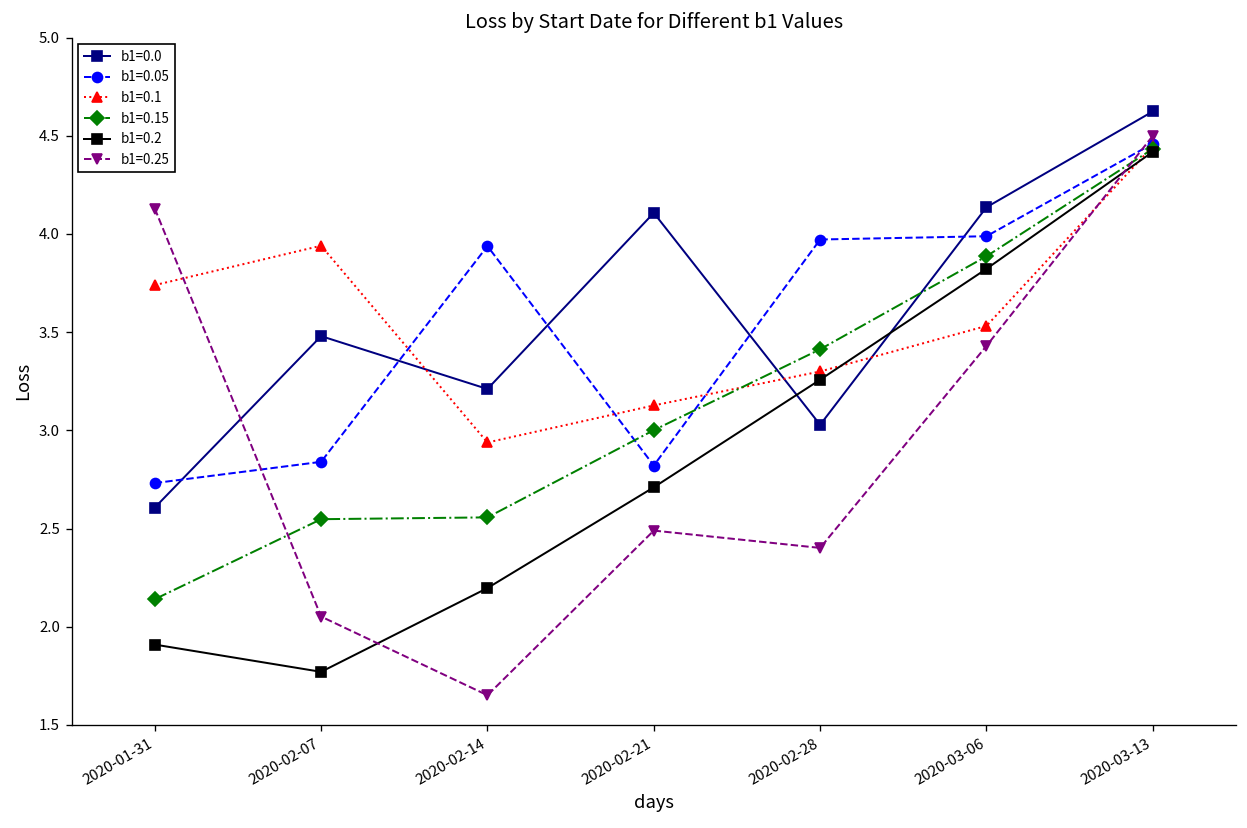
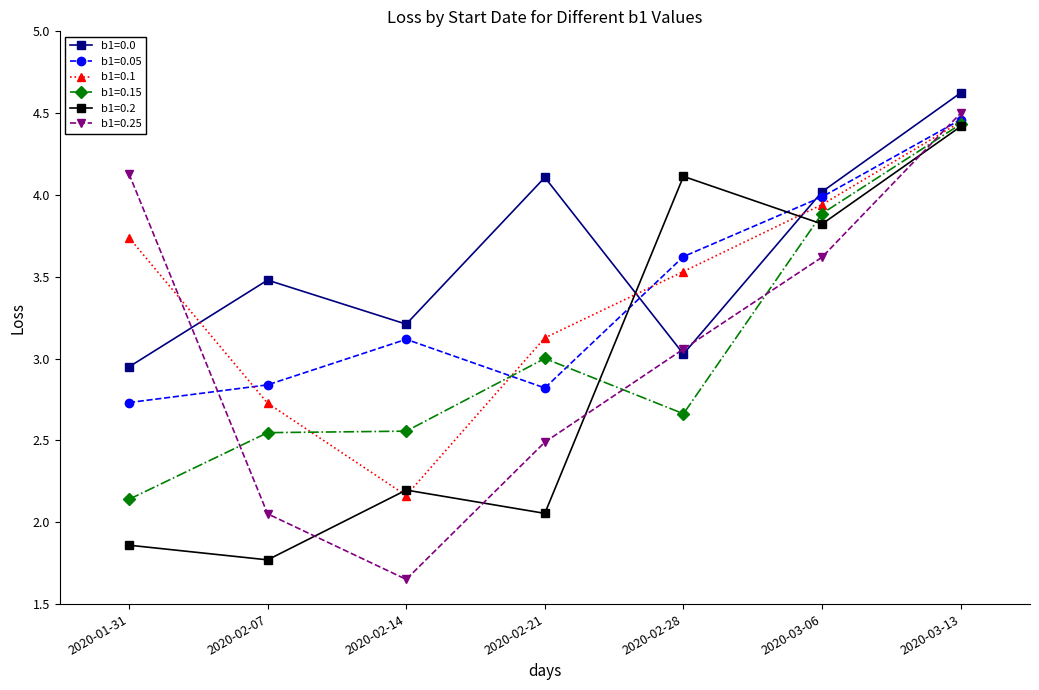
b1=0.0, 2020-01-31: 2.61 -> 2.95
b1=0.2, 2020-01-31: 1.91 -> 1.86
b1=0.1, 2020-02-07: 3.94 -> 2.73
b1=0.05, 2020-02-14: 3.94 -> 3.12
b1=0.1, 2020-02-14: 2.94 -> 2.16
b1=0.2, 2020-02-21: 2.71 -> 2.05
b1=0.05, 2020-02-28: 3.97 -> 3.62
b1=0.1, 2020-02-28: 3.30 -> 3.53
b1=0.15, 2020-02-28: 3.41 -> 2.66
b1=0.2, 2020-02-28: 3.26 -> 4.11
b1=0.25, 2020-02-28: 2.40 -> 3.06
b1=0.0, 2020-03-06: 4.14 -> 4.02
b1=0.1, 2020-03-06: 3.53 -> 3.94
b1=0.25, 2020-03-06: 3.43 -> 3.62
